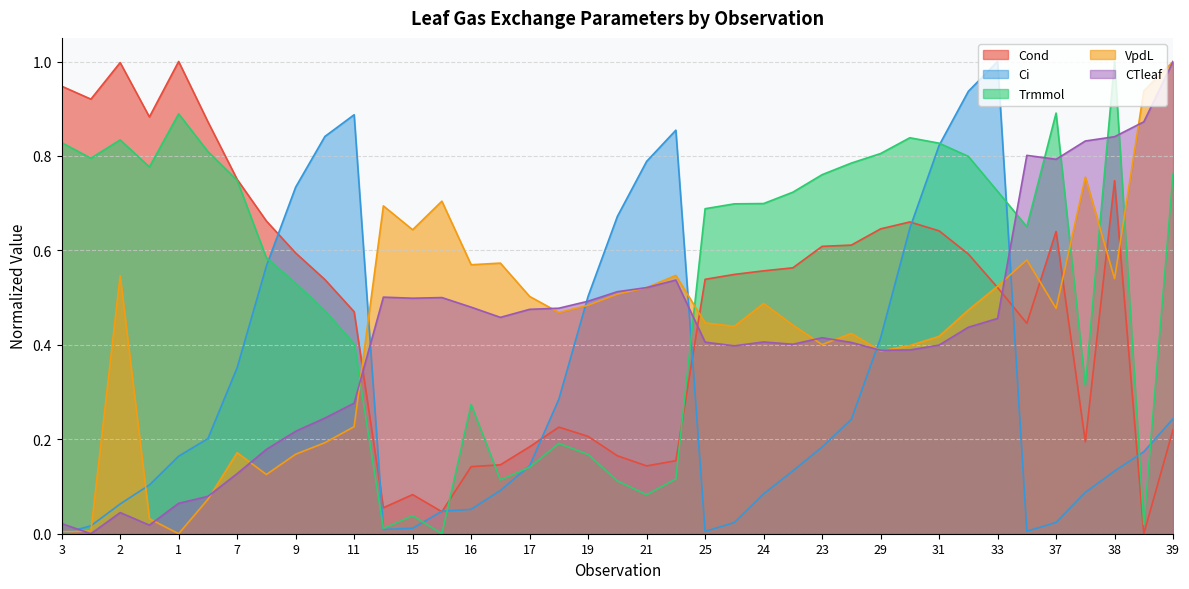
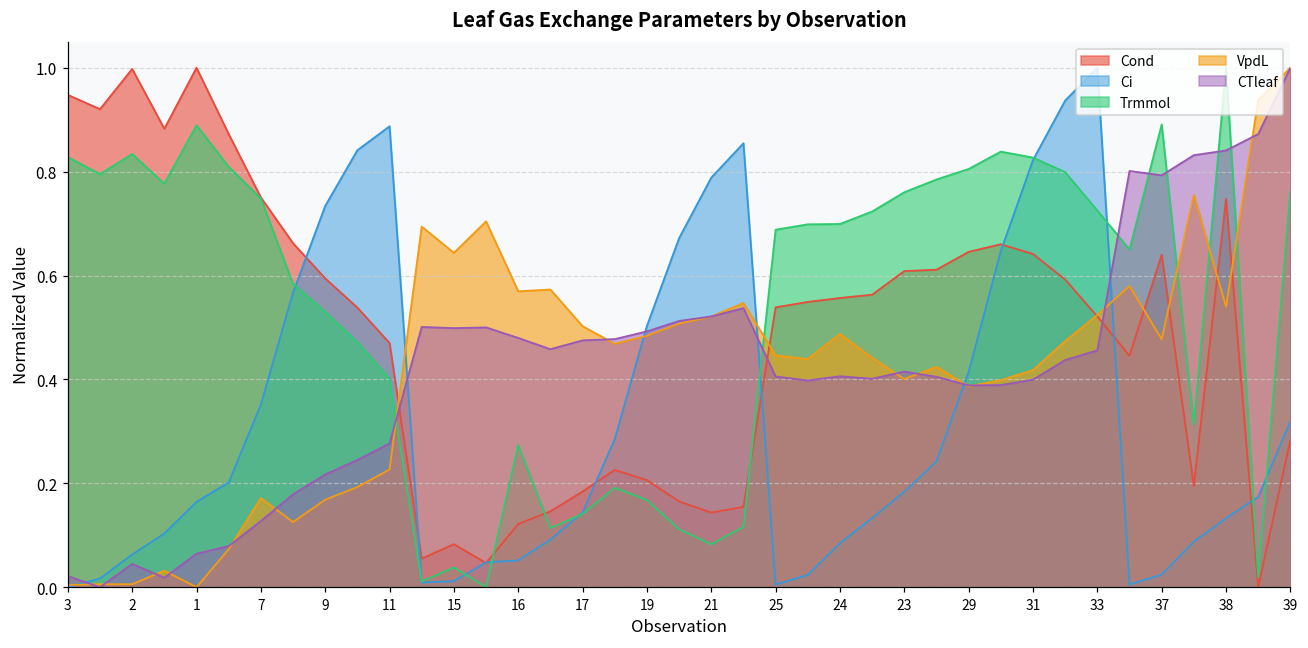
VpdL, 2: 0.55 -> 0.01
Cond, 16: 0.14 -> 0.12
Cond, 39: 0.22 -> 0.28
Ci, 39: 0.24 -> 0.32
